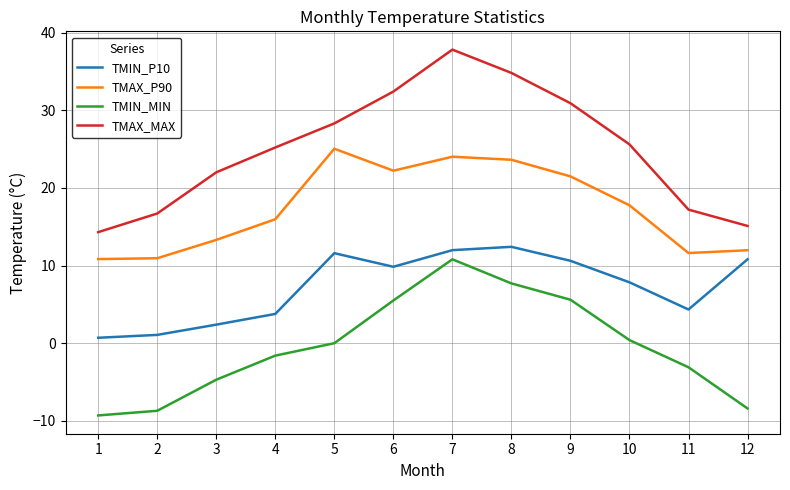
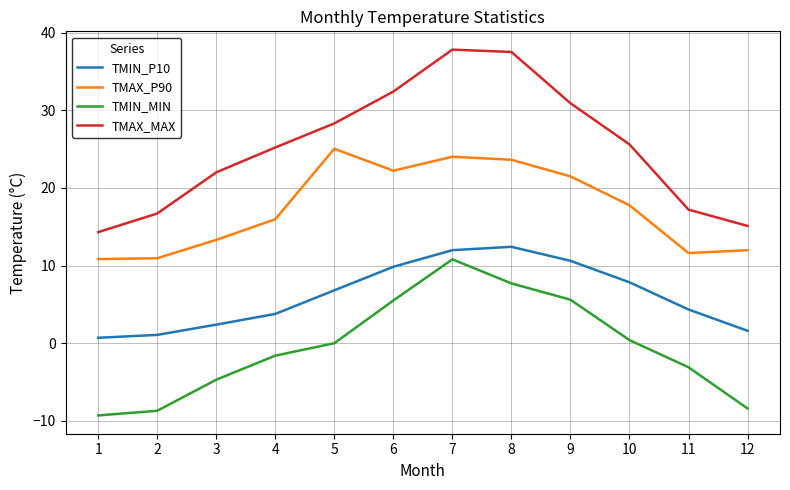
TMIN_P10, 5: 12 -> 7
TMAX_MAX, 8: 35 -> 38
TMIN_P10, 12: 11 -> 2
